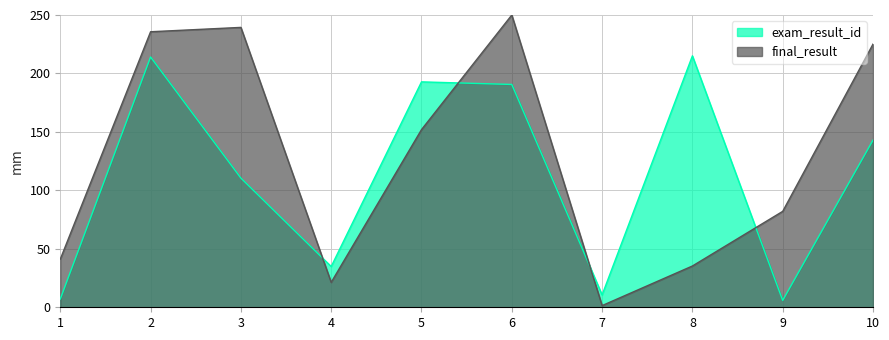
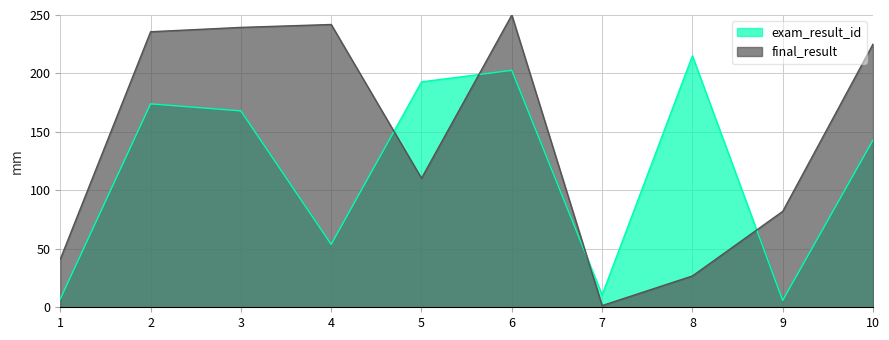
exam_result_id, 2: 214 -> 174
exam_result_id, 3: 110 -> 168
exam_result_id, 4: 35 -> 54
final_result, 4: 21 -> 242
final_result, 5: 152 -> 110
exam_result_id, 6: 191 -> 203
final_result, 8: 35 -> 27
